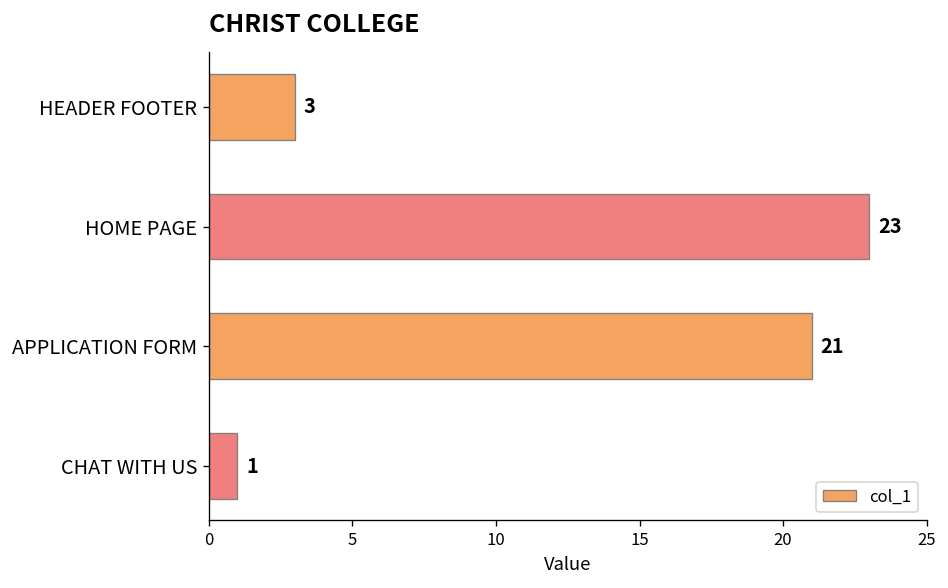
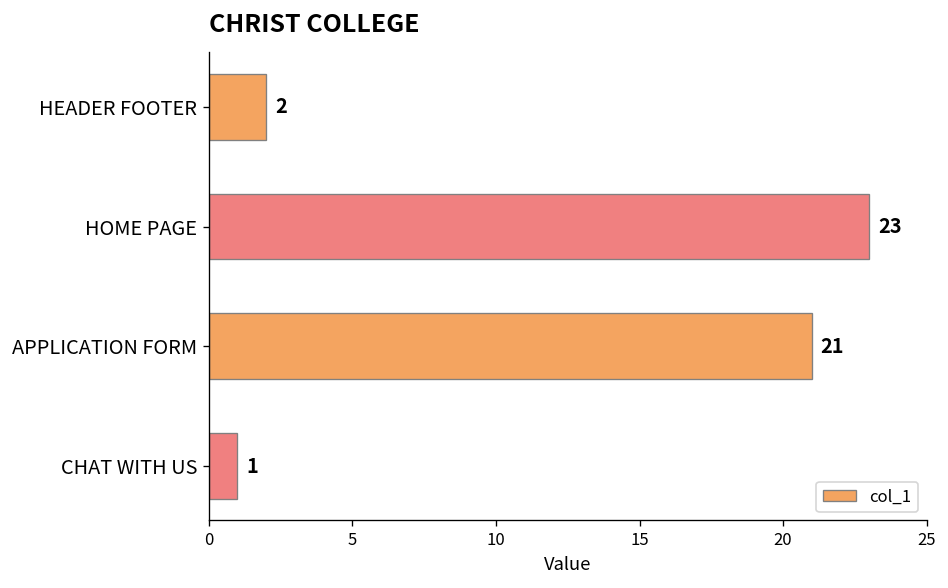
HEADER FOOTER: 3 -> 2
